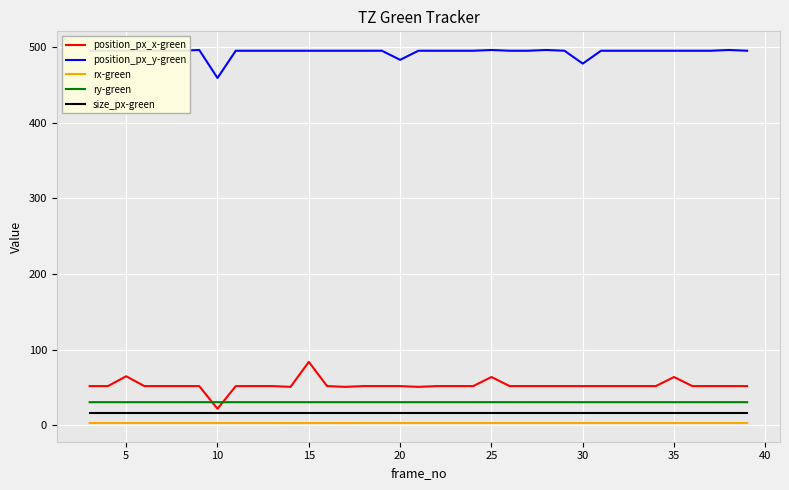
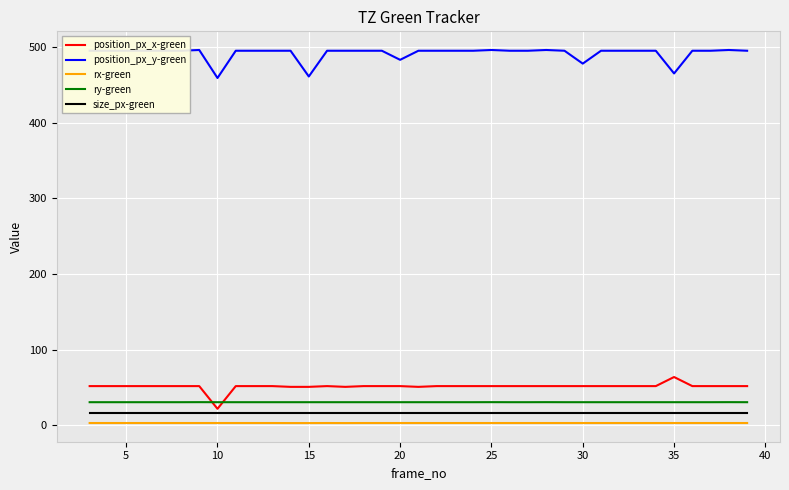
position_px_x-green, 5: 70 -> 50
position_px_x-green, 15: 80 -> 50
position_px_y-green, 15: 500 -> 460
position_px_x-green, 25: 60 -> 50
position_px_y-green, 35: 500 -> 470
